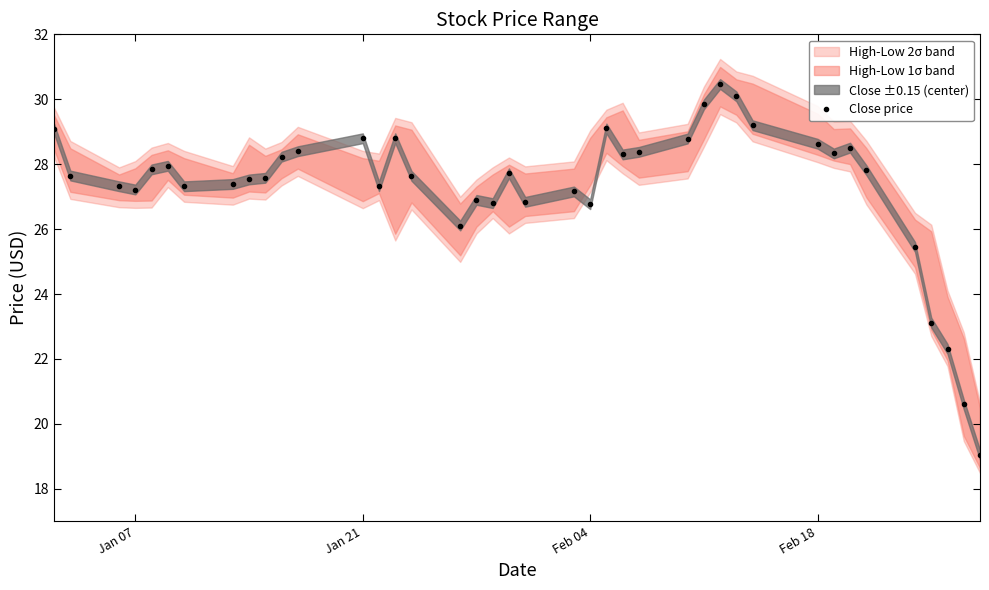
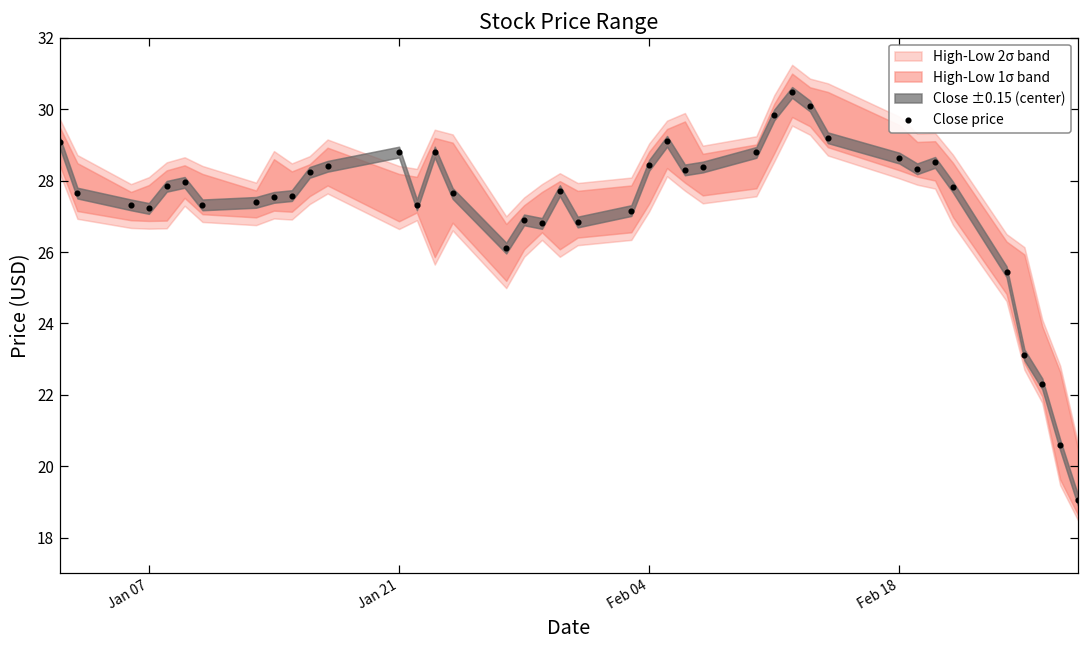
Close price, Feb 04: 26.8 -> 28.4
